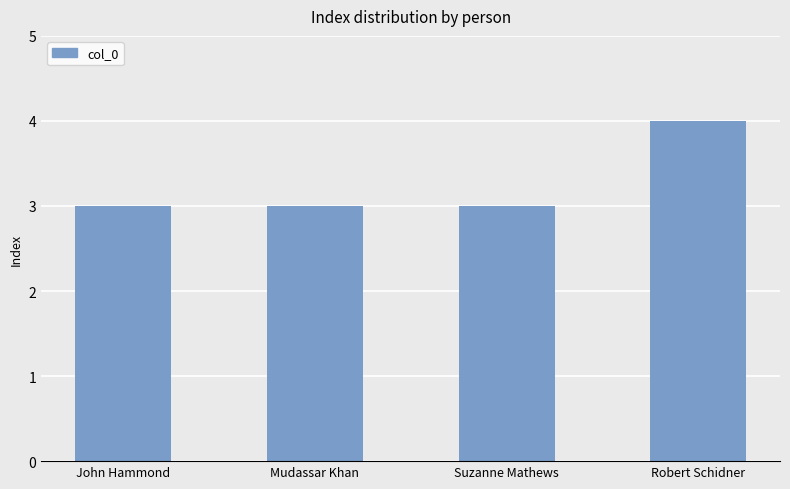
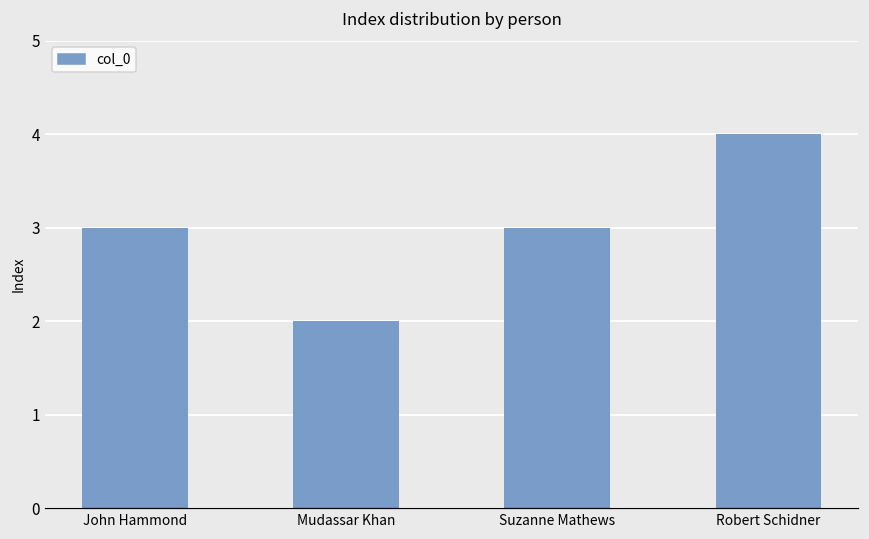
Mudassar Khan: 3 -> 2
